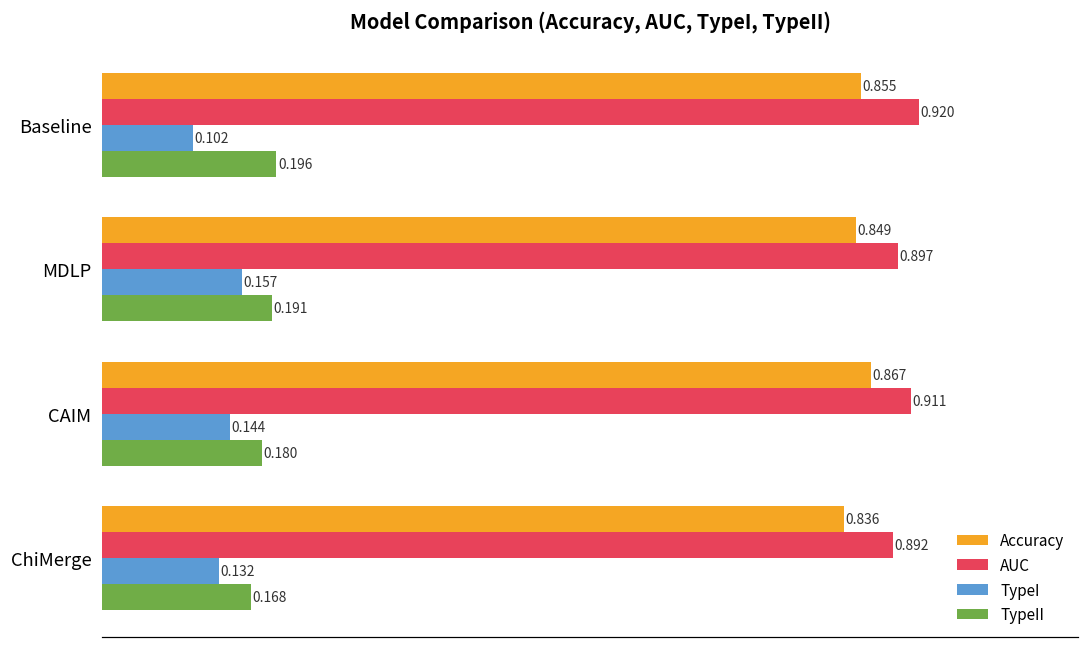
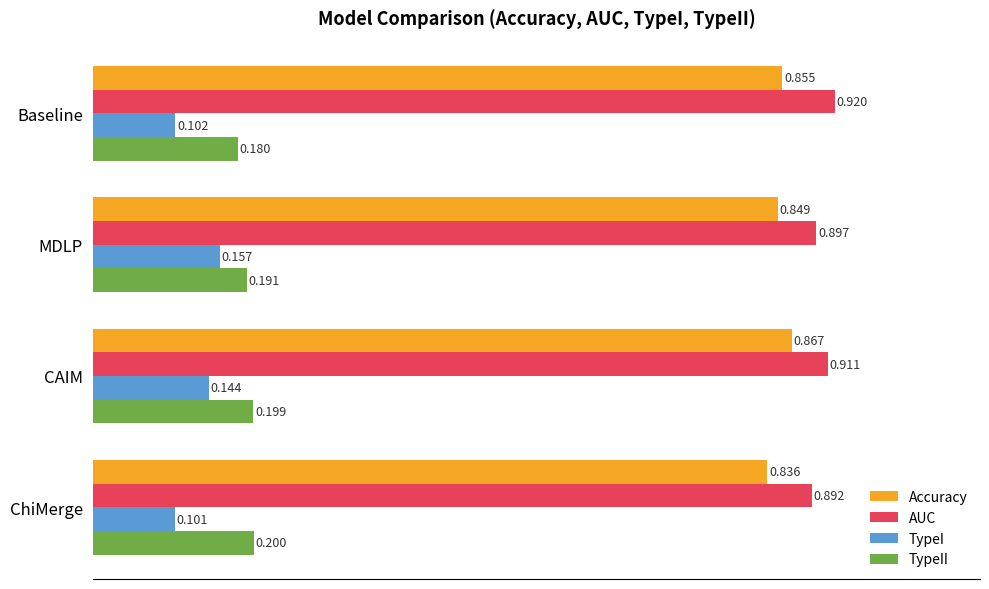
TypeII, Baseline: 0.196 -> 0.180
TypeII, CAIM: 0.180 -> 0.199
TypeI, ChiMerge: 0.132 -> 0.101
TypeII, ChiMerge: 0.168 -> 0.200
